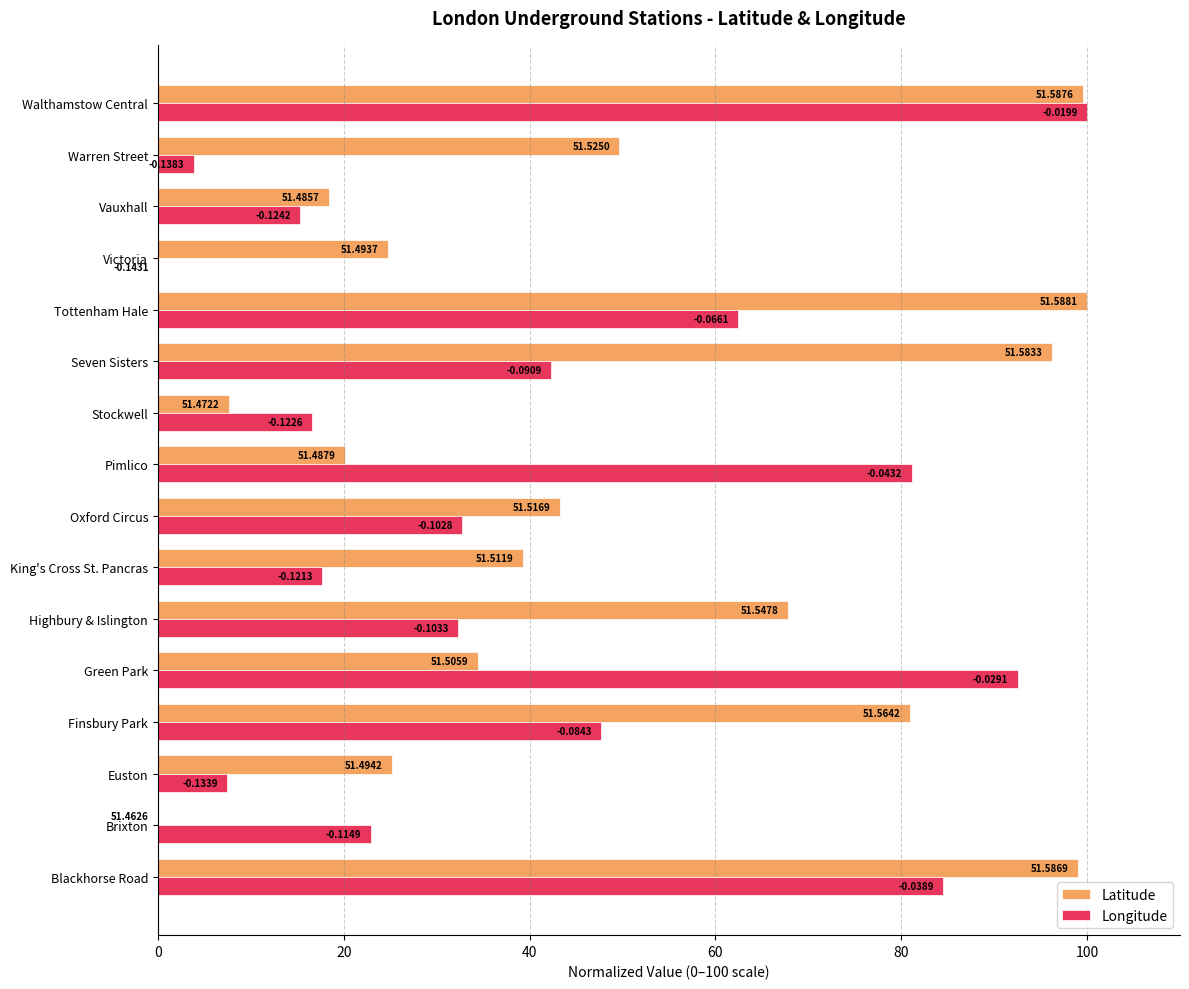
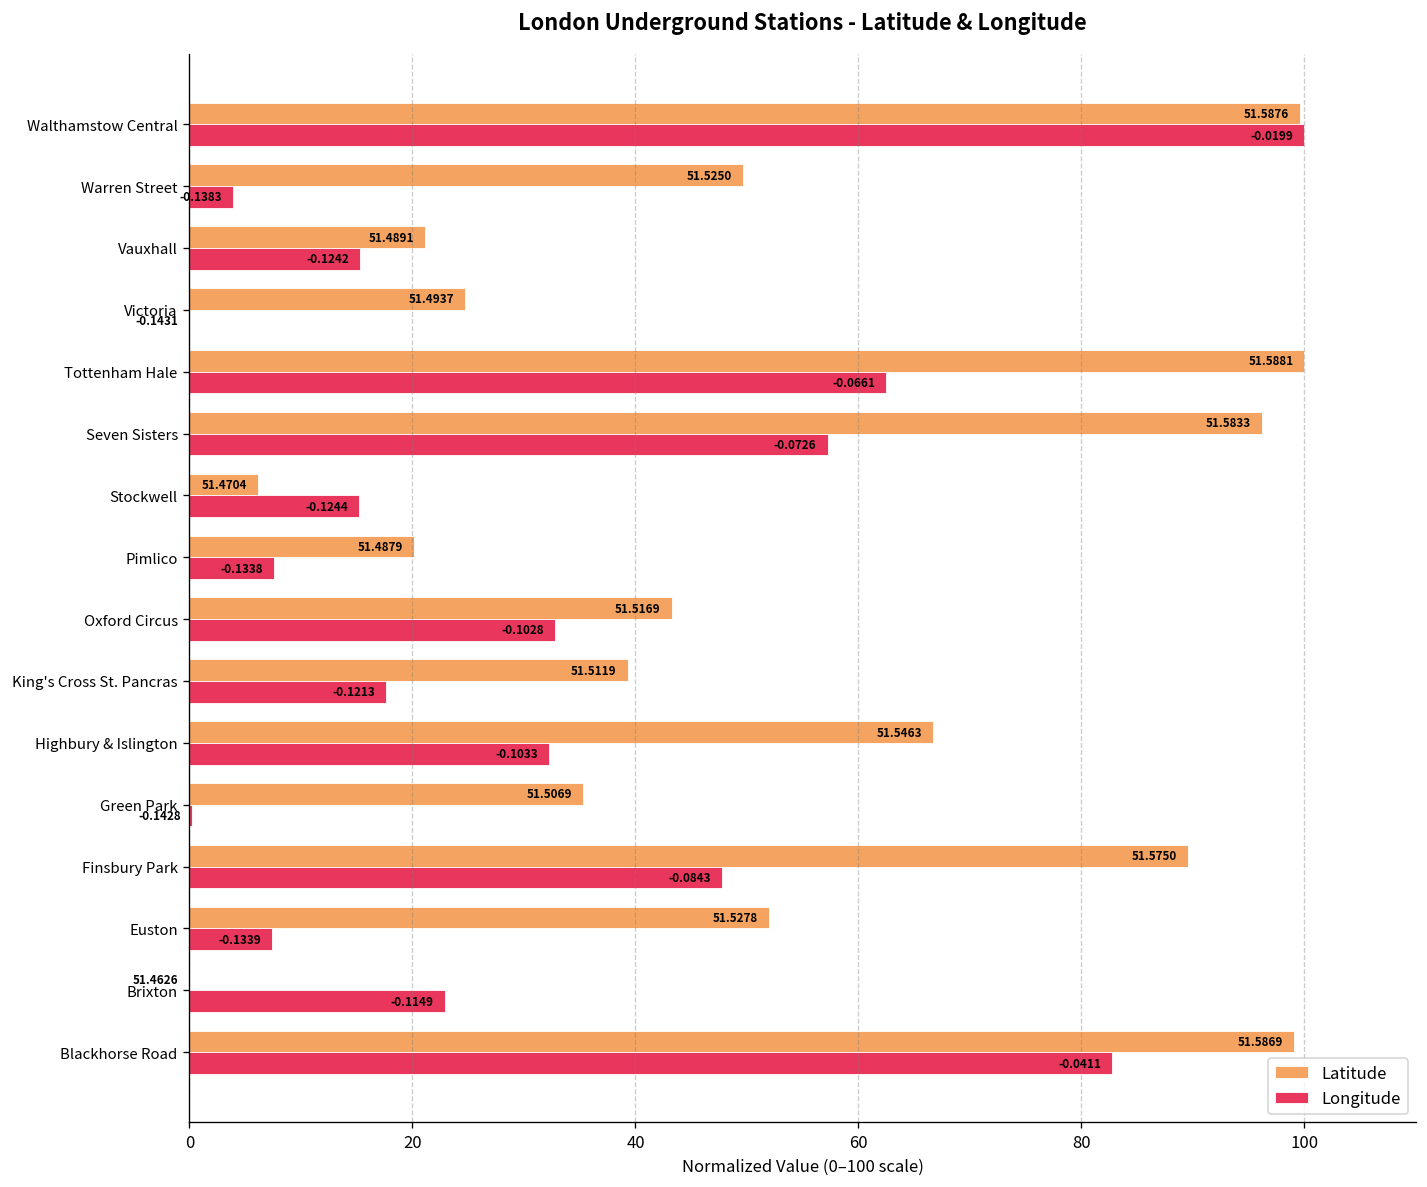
Latitude, Vauxhall: 51.4857 -> 51.4891
Longitude, Seven Sisters: -0.0909 -> -0.0726
Latitude, Stockwell: 51.4722 -> 51.4704
Longitude, Stockwell: -0.1226 -> -0.1244
Longitude, Pimlico: -0.0432 -> -0.1338
Latitude, Highbury & Islington: 51.5478 -> 51.5463
Latitude, Green Park: 51.5059 -> 51.5069
Longitude, Green Park: -0.0291 -> -0.1428
Latitude, Finsbury Park: 51.5642 -> 51.5750
Latitude, Euston: 51.4942 -> 51.5278
Longitude, Blackhorse Road: -0.0389 -> -0.0411
